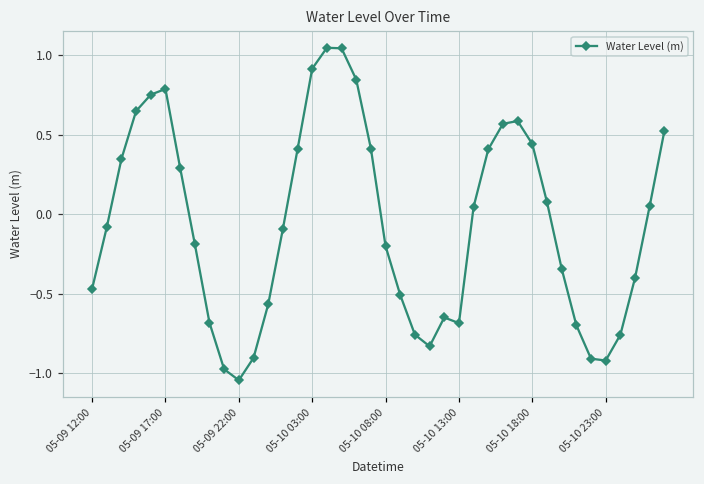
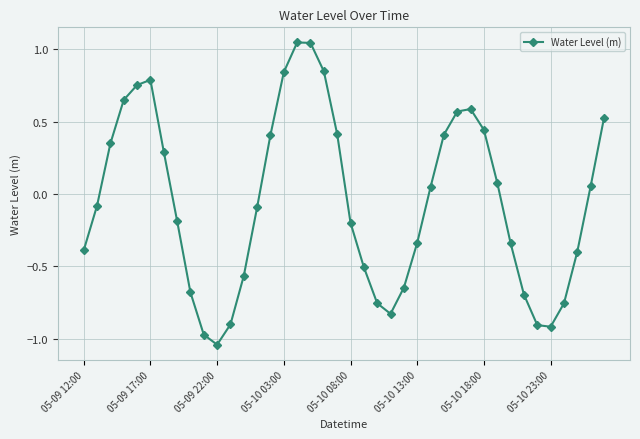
05-09 12:00: -0.47 -> -0.39
05-10 03:00: 0.92 -> 0.84
05-10 13:00: -0.68 -> -0.34
